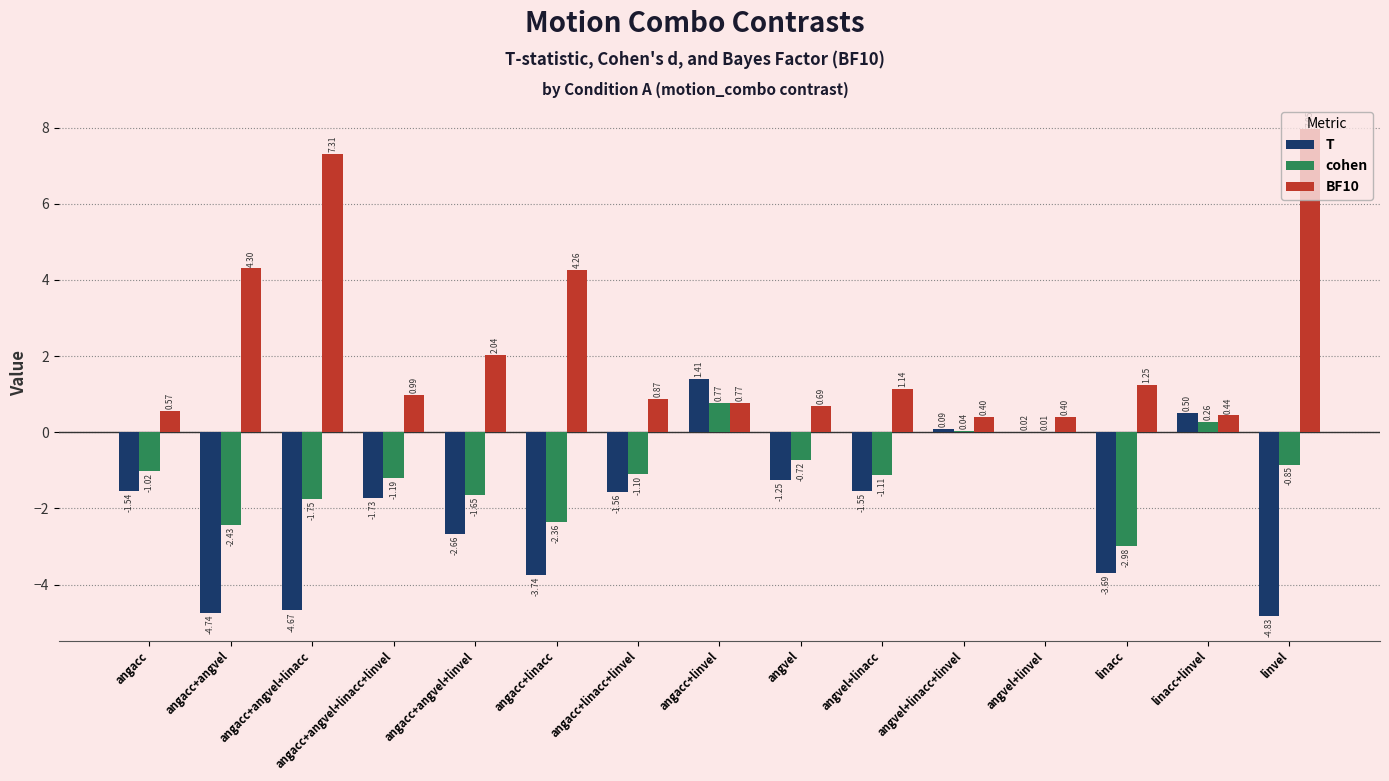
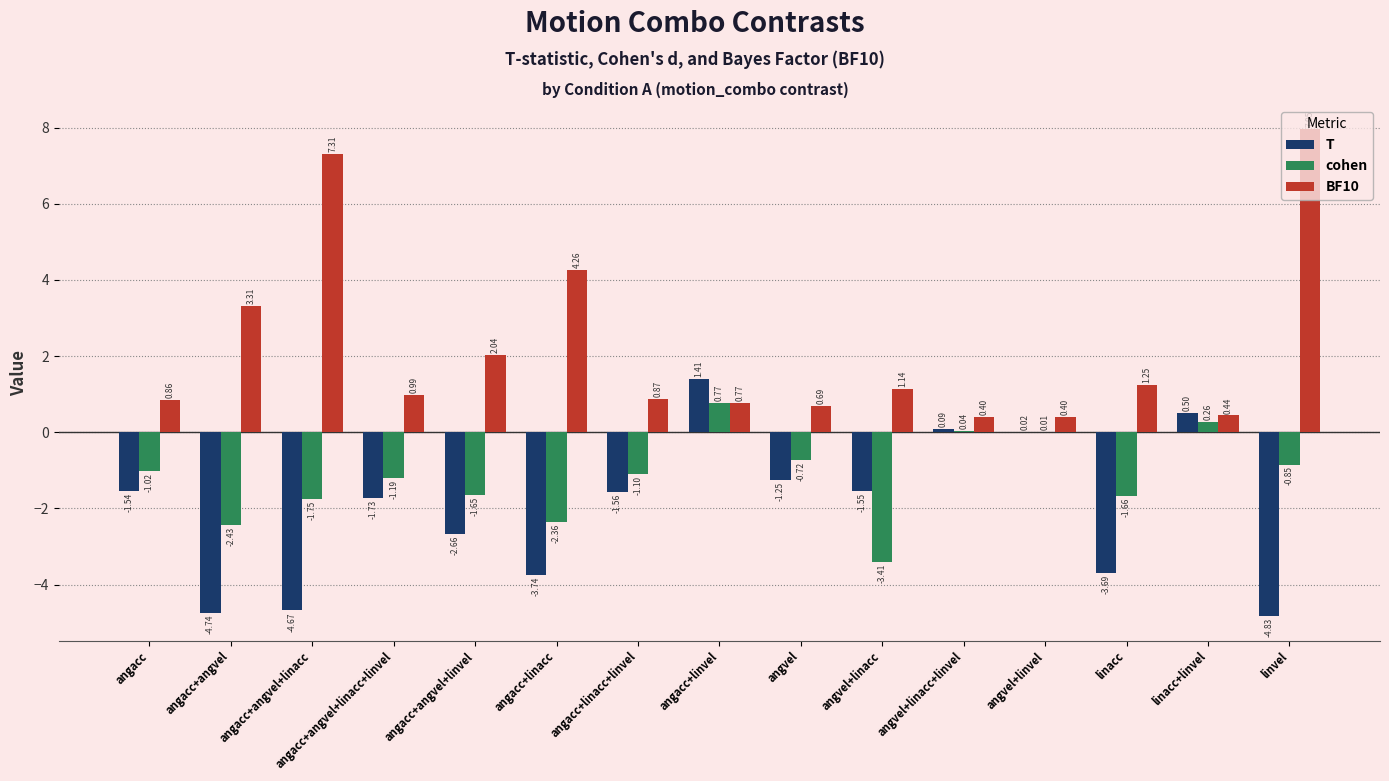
BF10, angacc: 0.57 -> 0.86
BF10, angacc+angvel: 4.30 -> 3.31
cohen, angvel+linacc: -1.11 -> -3.41
cohen, linacc: -2.98 -> -1.66
